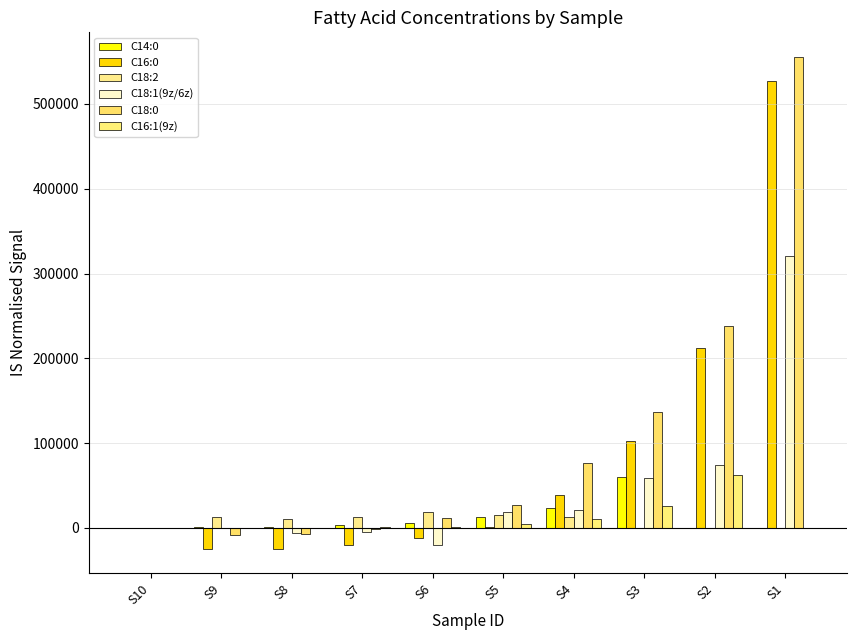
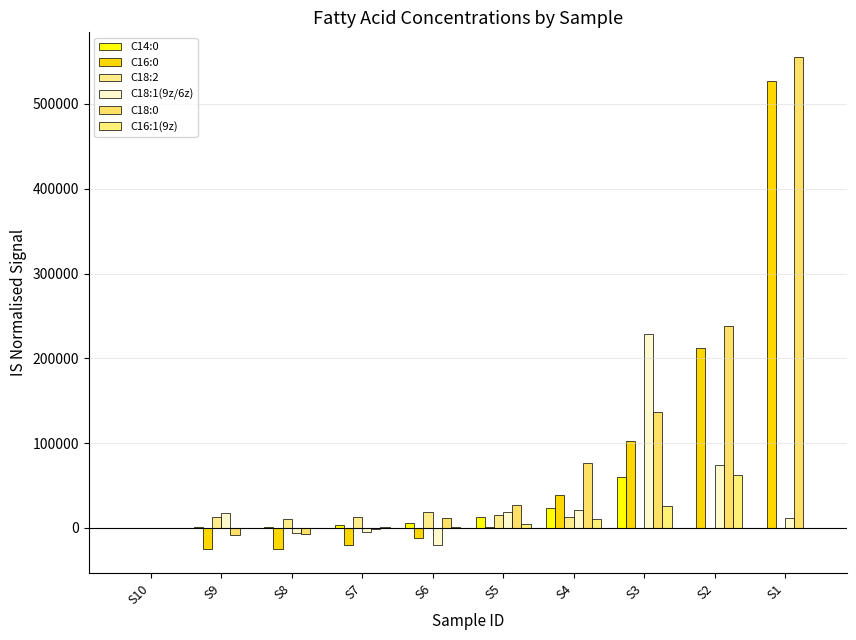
C18:1(9z/6z), S9: 0 -> 20000
C18:1(9z/6z), S3: 60000 -> 230000
C18:1(9z/6z), S1: 320000 -> 10000
